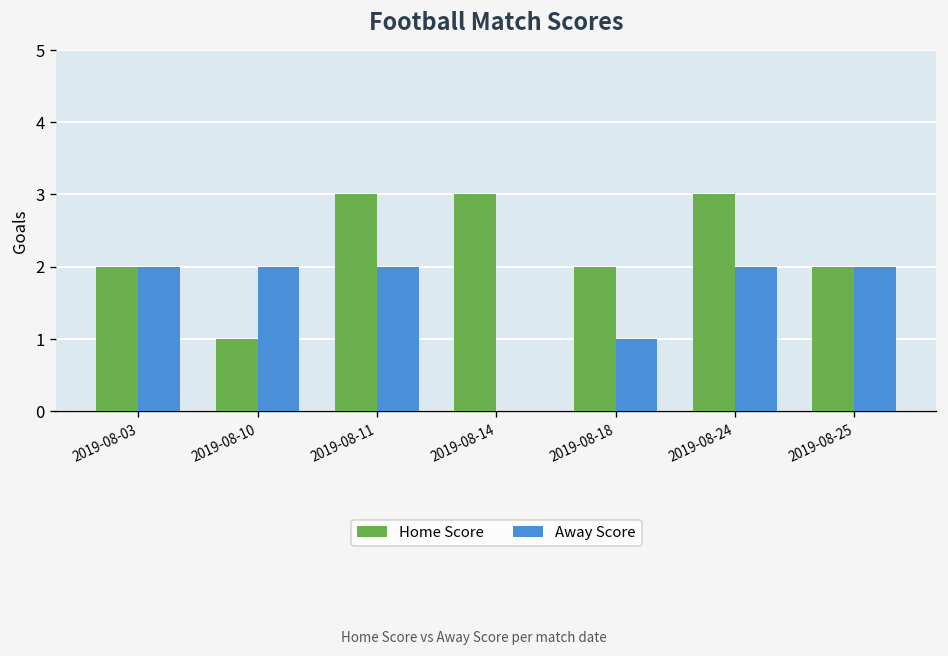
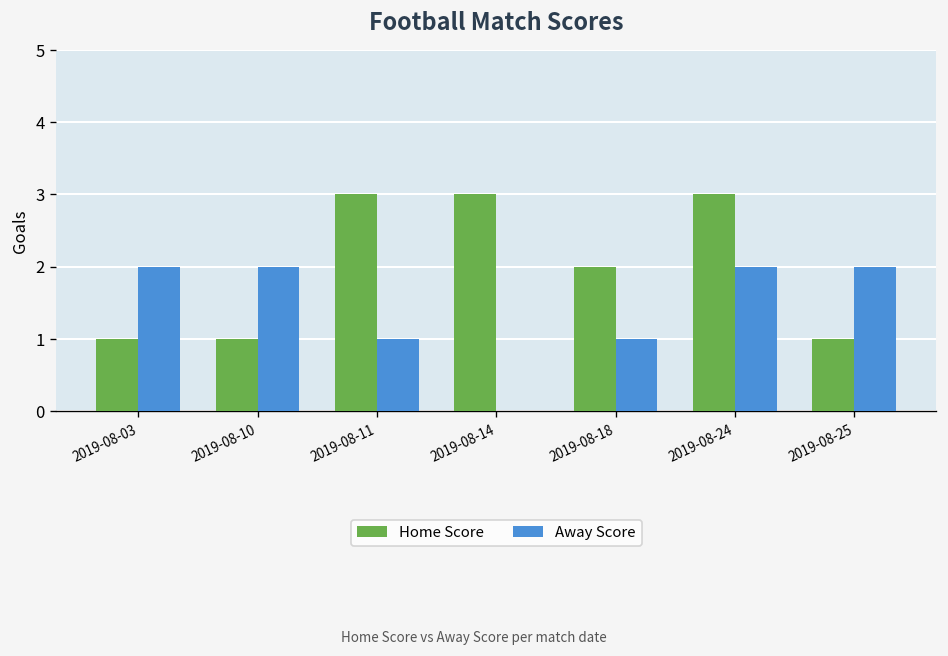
Home Score, 2019-08-03: 2 -> 1
Away Score, 2019-08-11: 2 -> 1
Home Score, 2019-08-25: 2 -> 1
